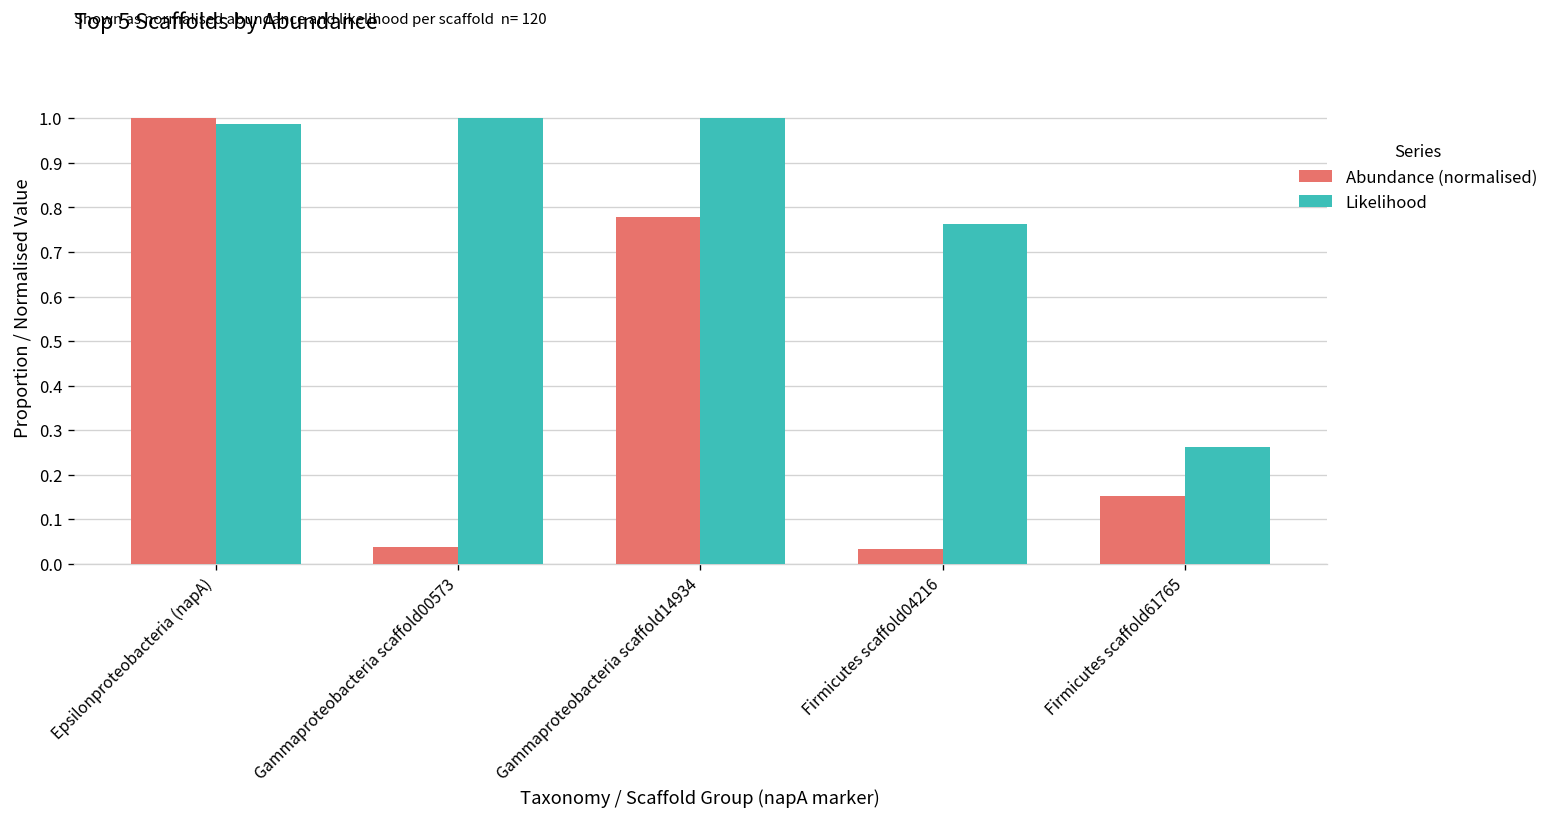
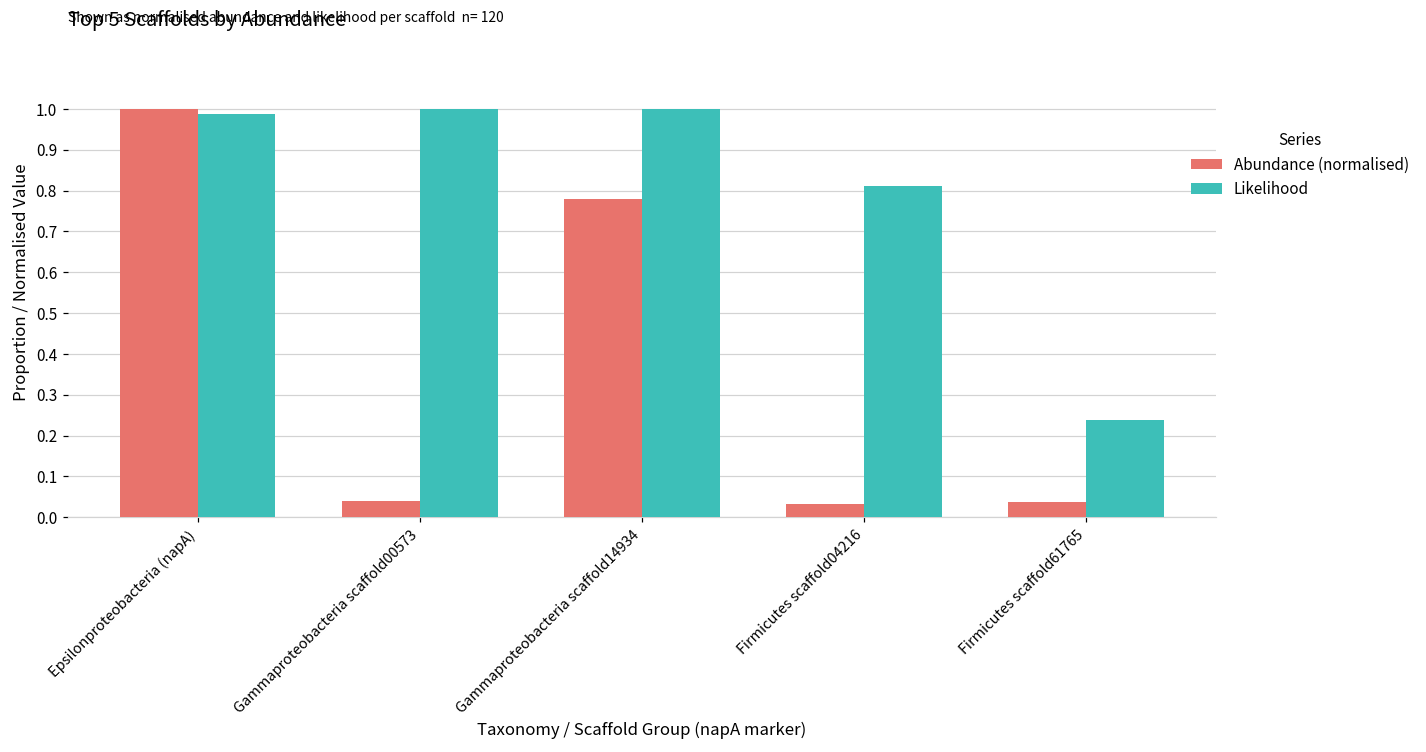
Likelihood, Firmicutes scaffold04216: 0.76 -> 0.81
Abundance (normalised), Firmicutes scaffold61765: 0.15 -> 0.04
Likelihood, Firmicutes scaffold61765: 0.26 -> 0.24
